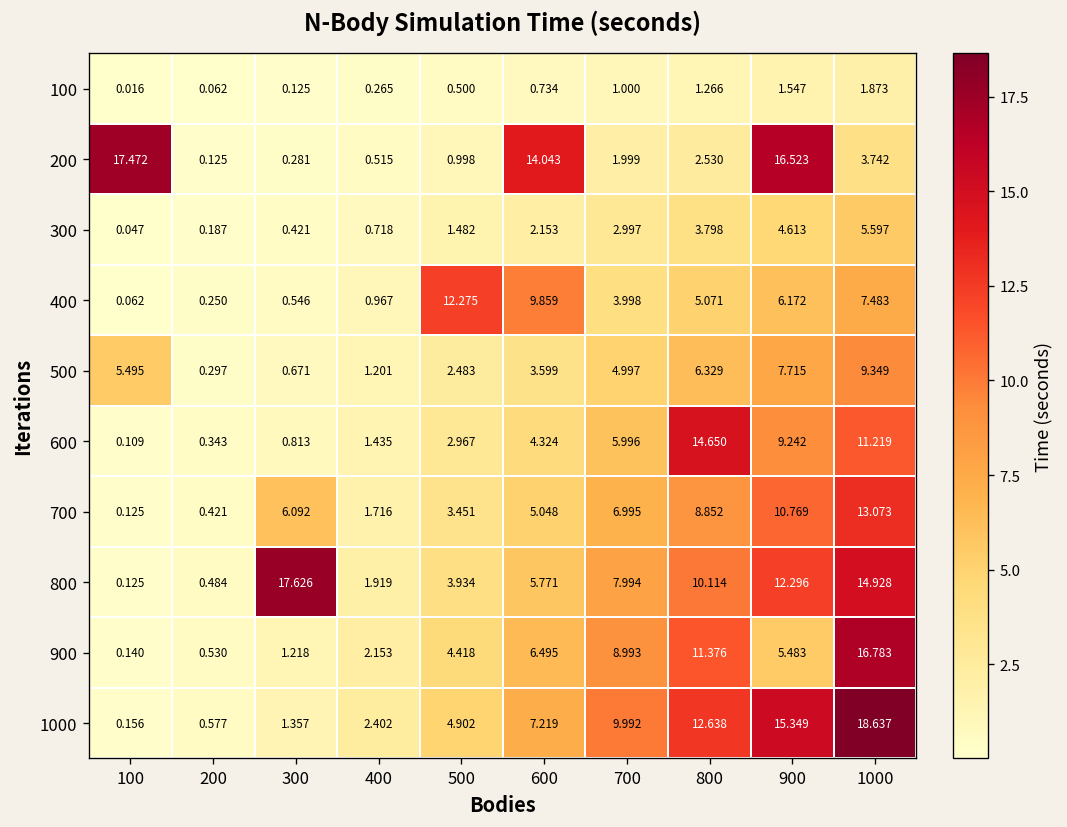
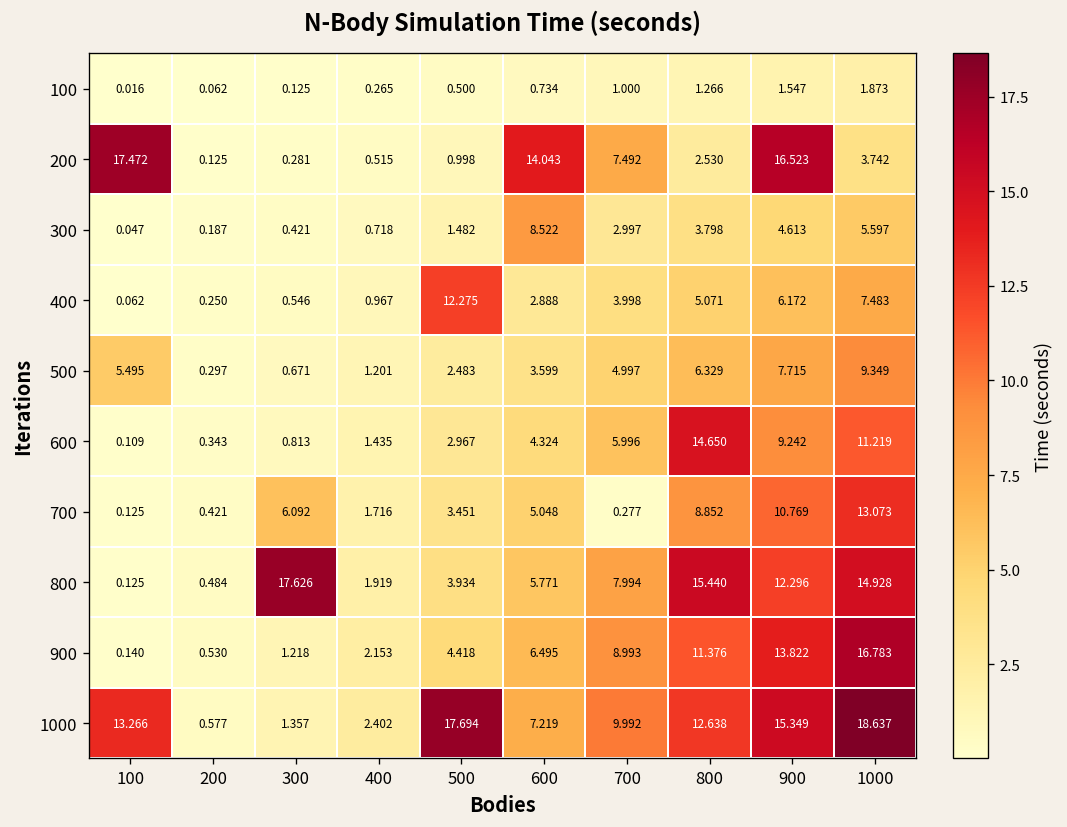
200, 700: 1.999 -> 7.492
300, 600: 2.153 -> 8.522
400, 600: 9.859 -> 2.888
700, 700: 6.995 -> 0.277
800, 800: 10.114 -> 15.440
900, 900: 5.483 -> 13.822
1000, 100: 0.156 -> 13.266
1000, 500: 4.902 -> 17.694
